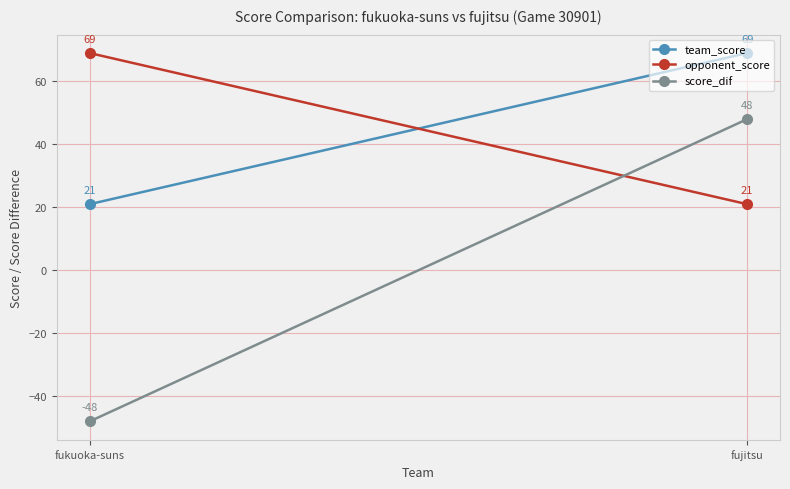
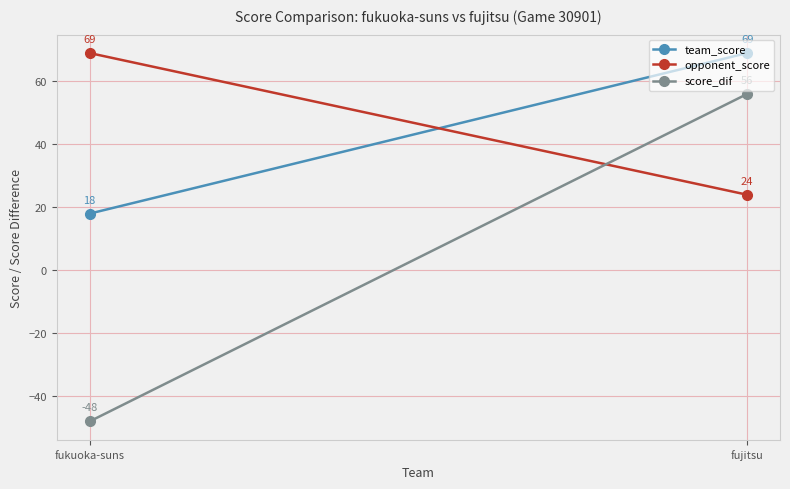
team_score, fukuoka-suns: 21 -> 18
opponent_score, fujitsu: 21 -> 24
score_dif, fujitsu: 48 -> 56
